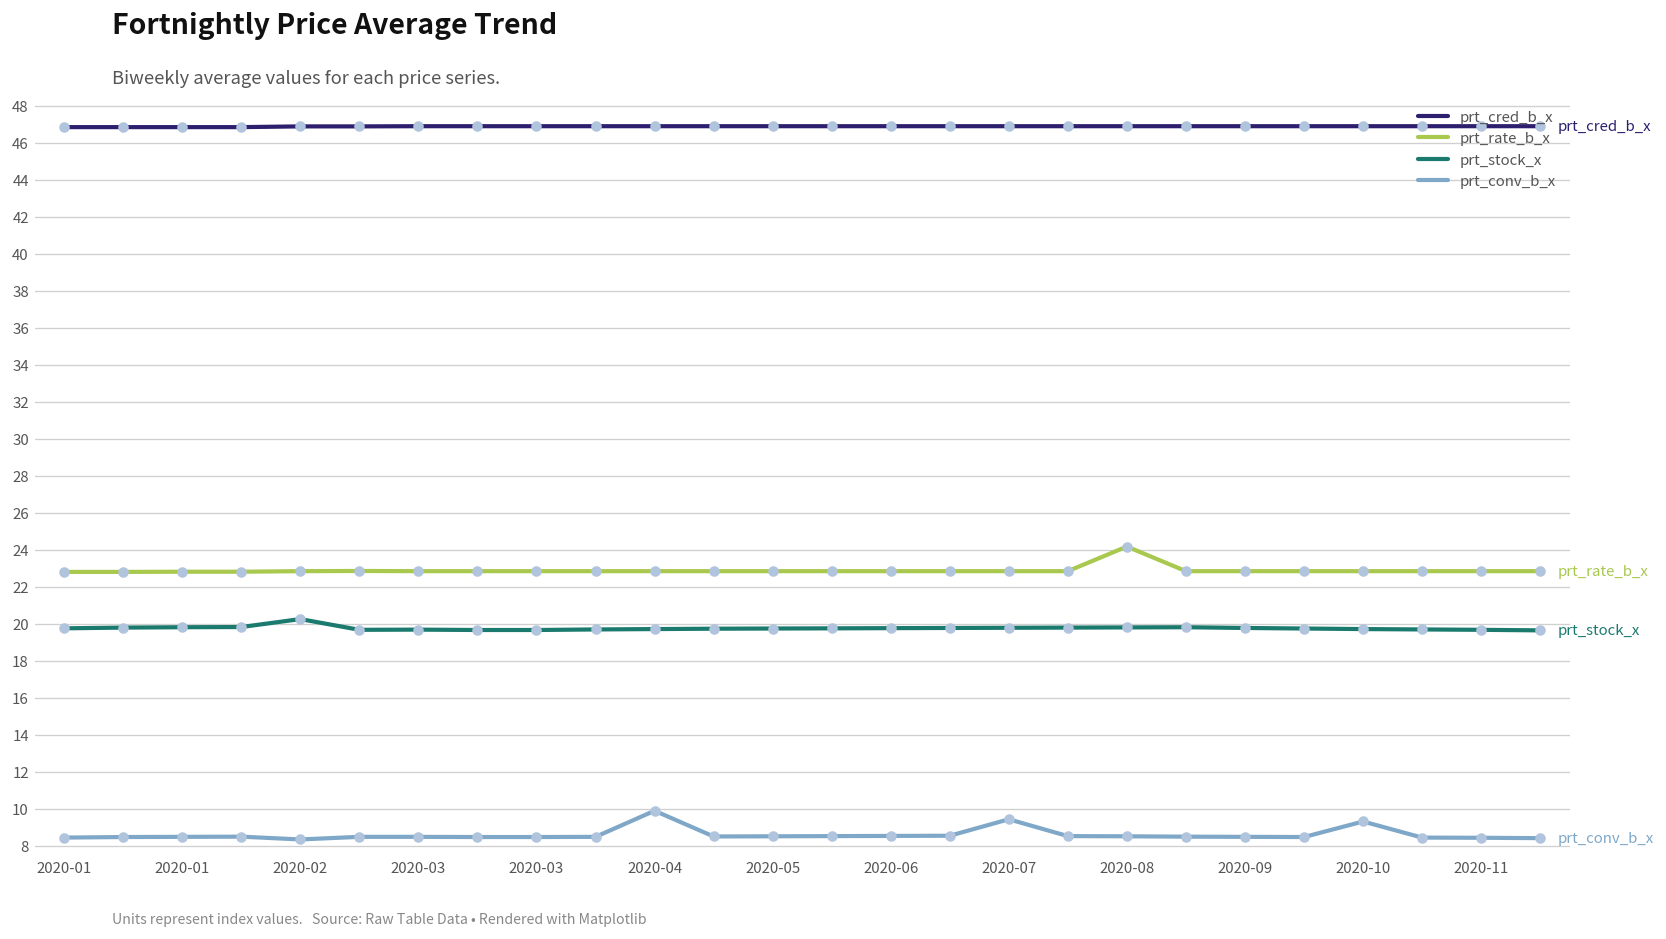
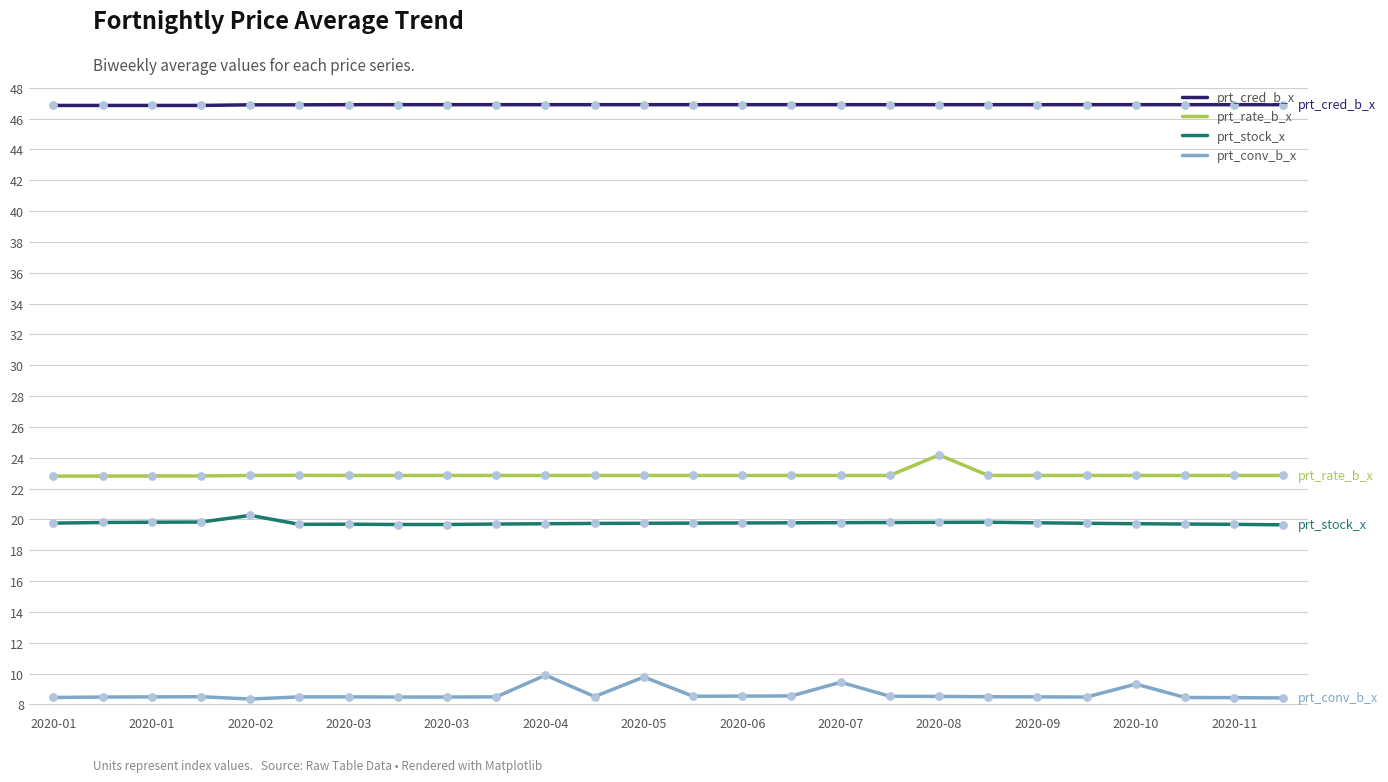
prt_conv_b_x, 2020-05: 8.5 -> 9.8
